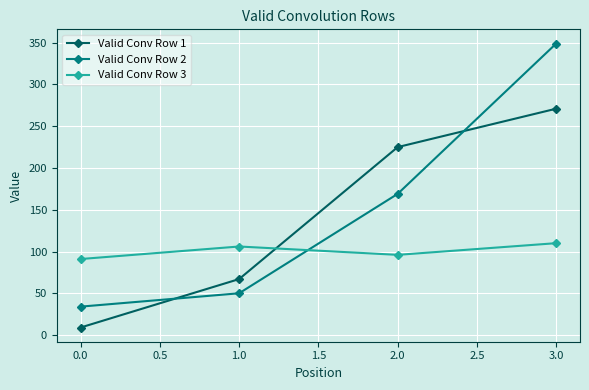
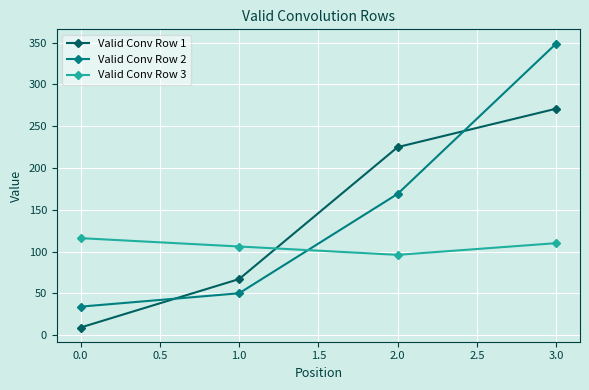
Valid Conv Row 3, 0.0: 90 -> 120
